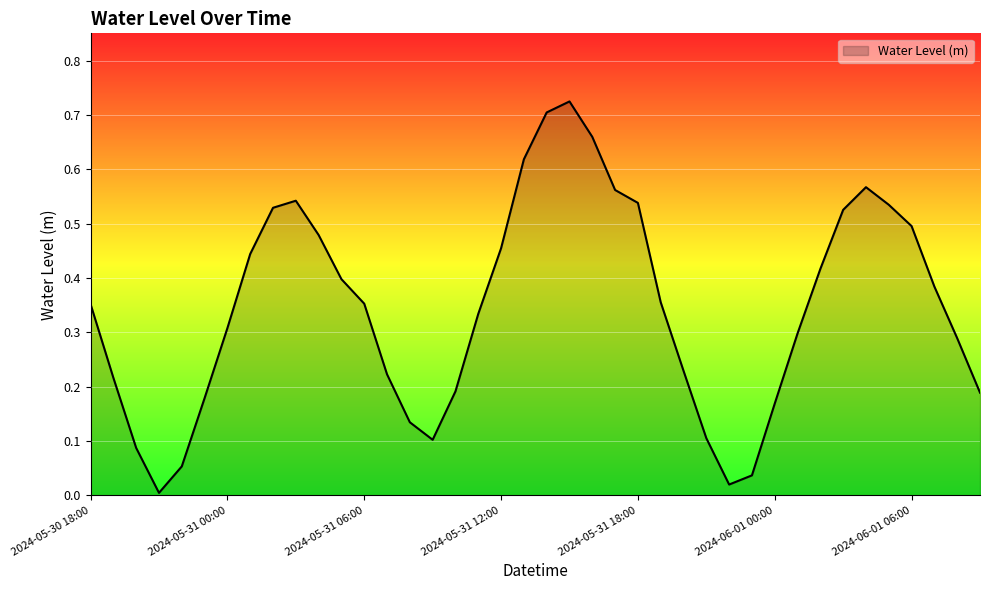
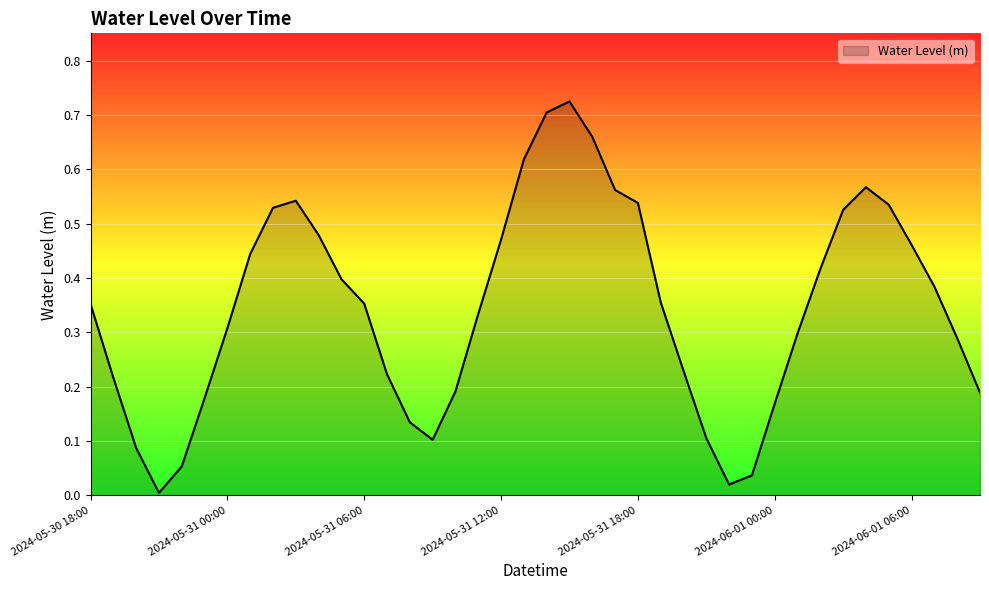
2024-05-31 12:00: 0.45 -> 0.47
2024-06-01 06:00: 0.50 -> 0.46
